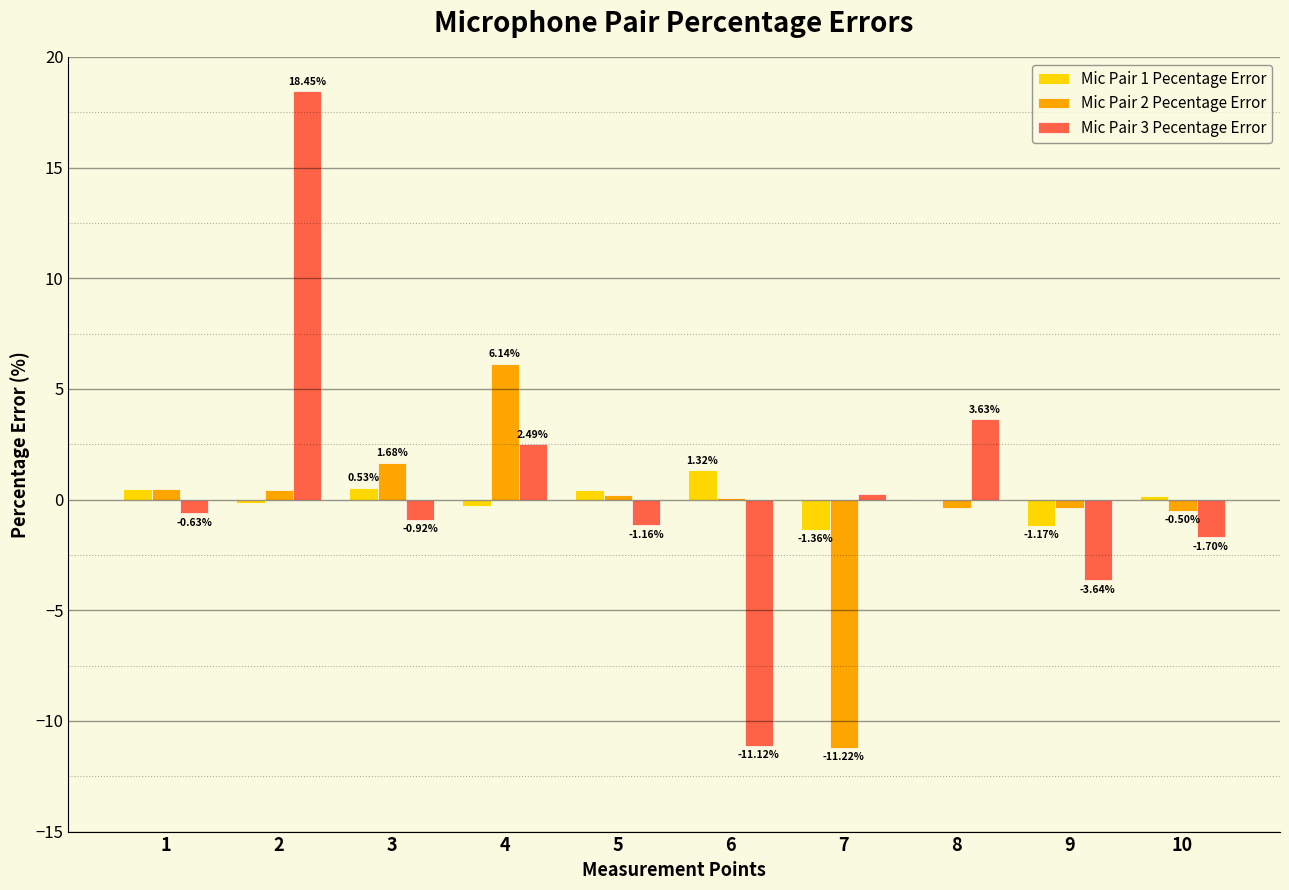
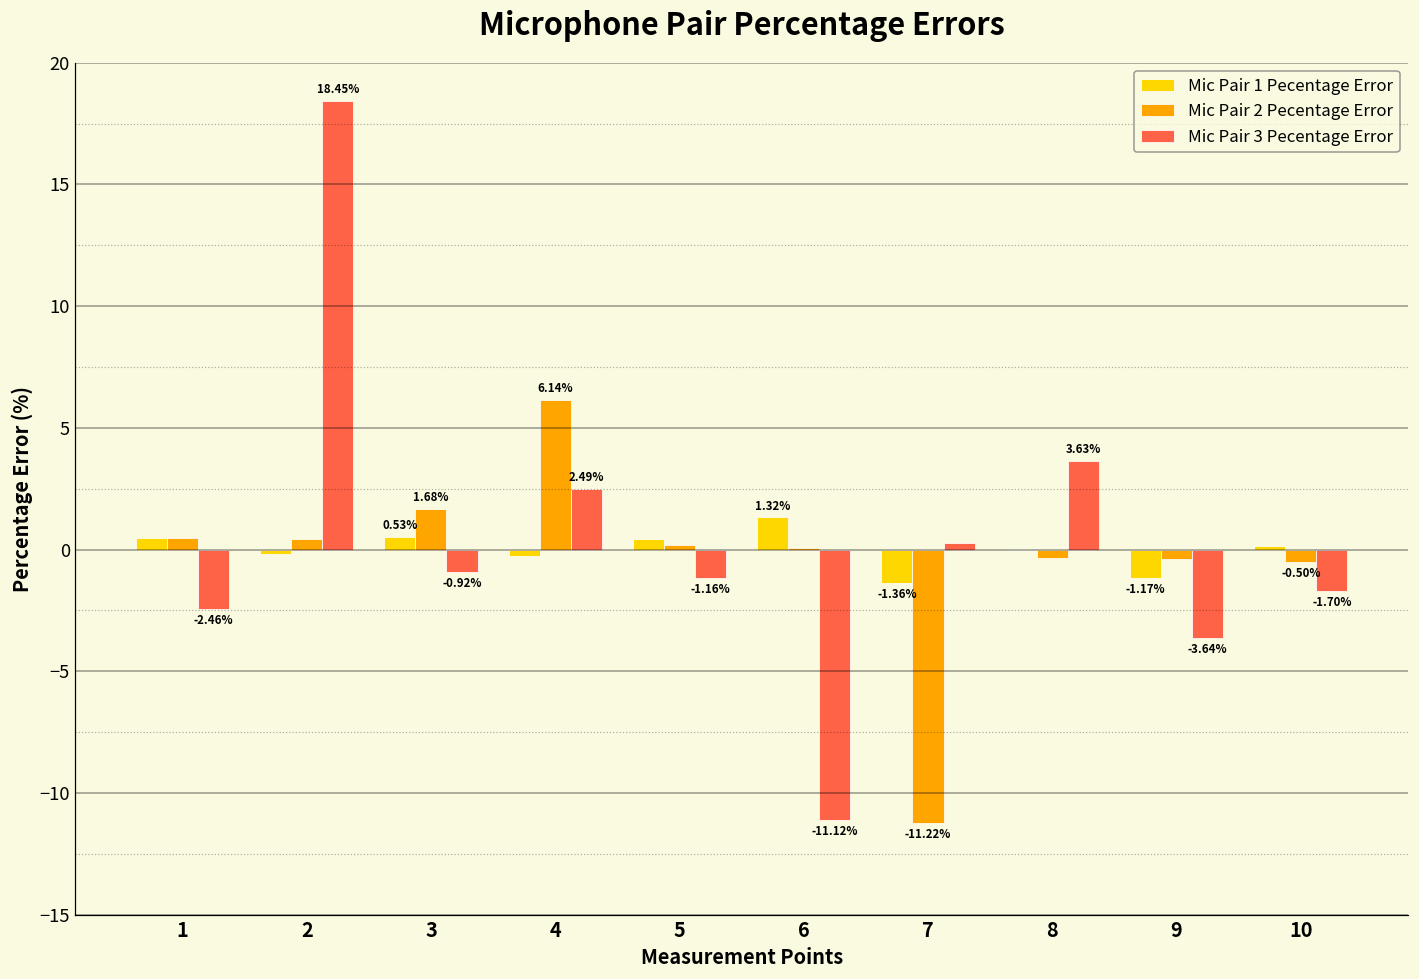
Mic Pair 3 Pecentage Error, 1: -0.63% -> -2.46%
